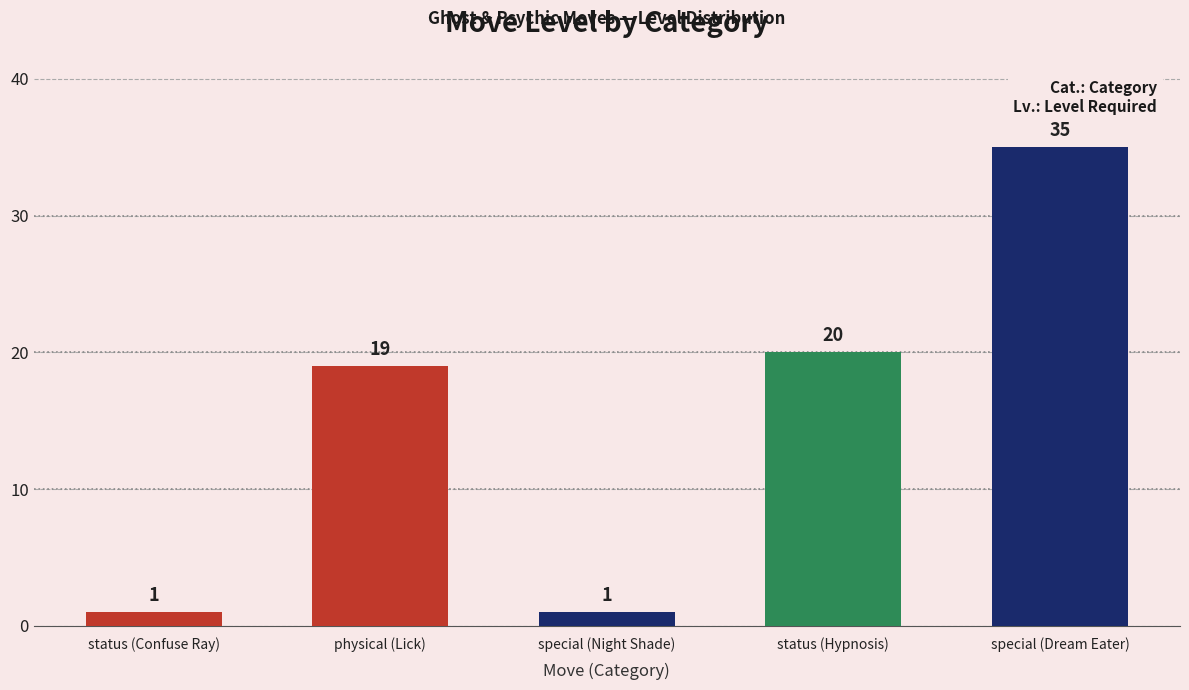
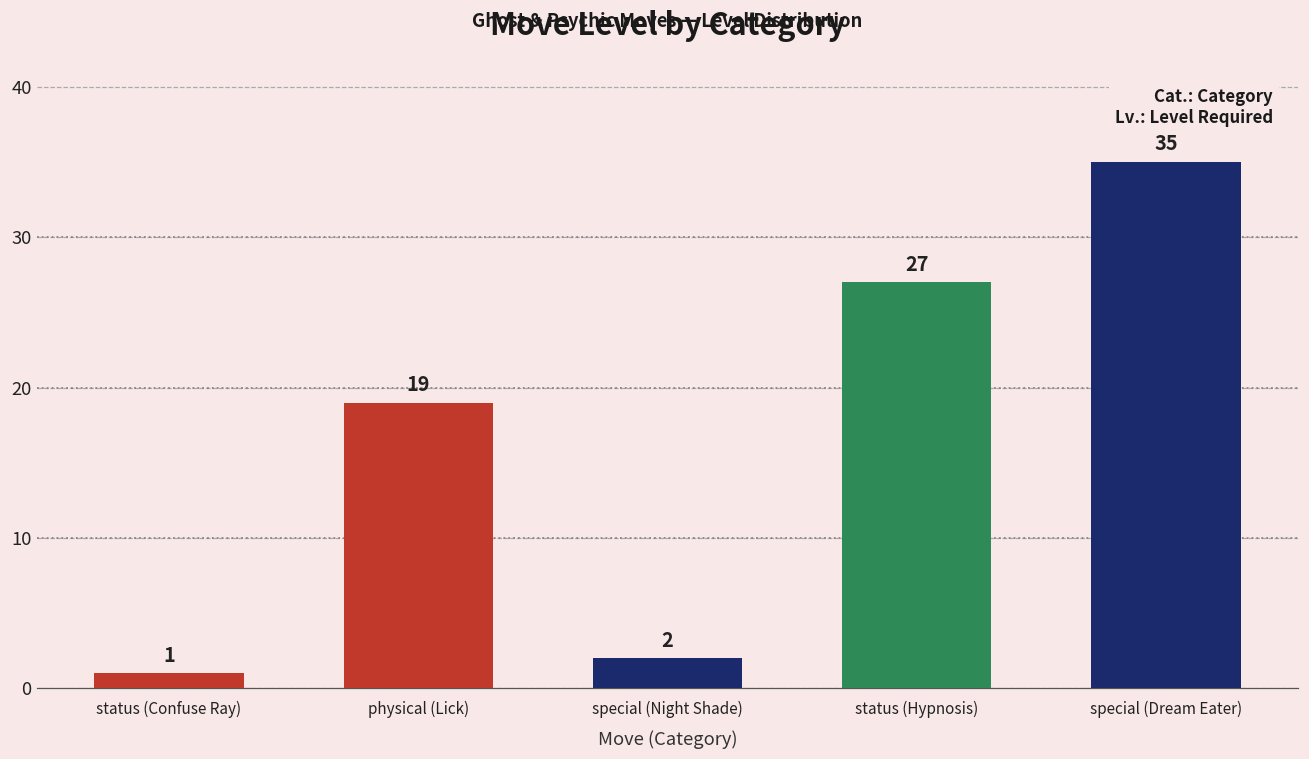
special (Night Shade): 1 -> 2
status (Hypnosis): 20 -> 27
